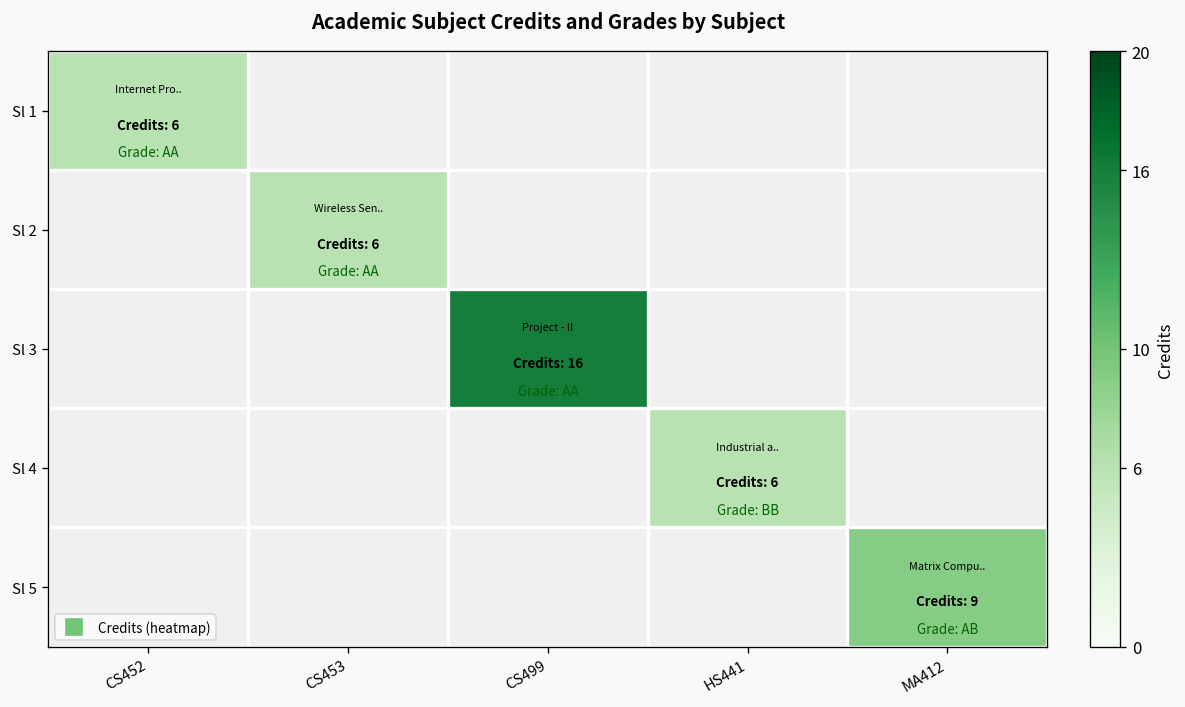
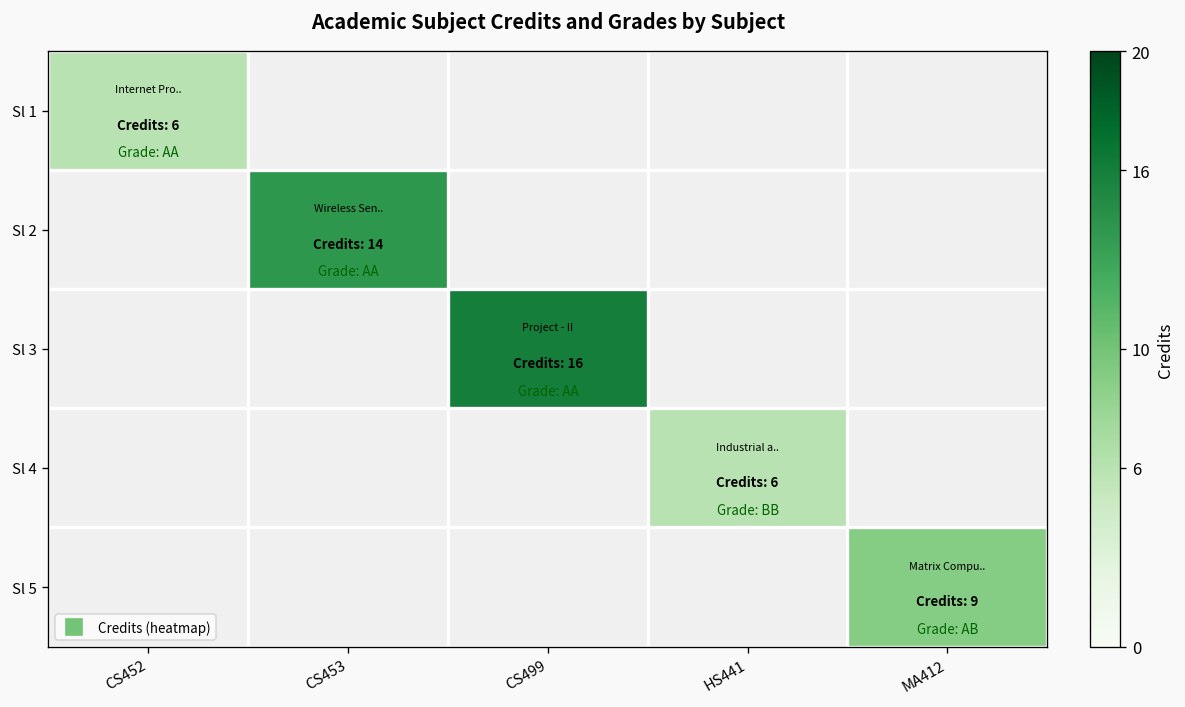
Sl 2, CS453: 6 -> 14
